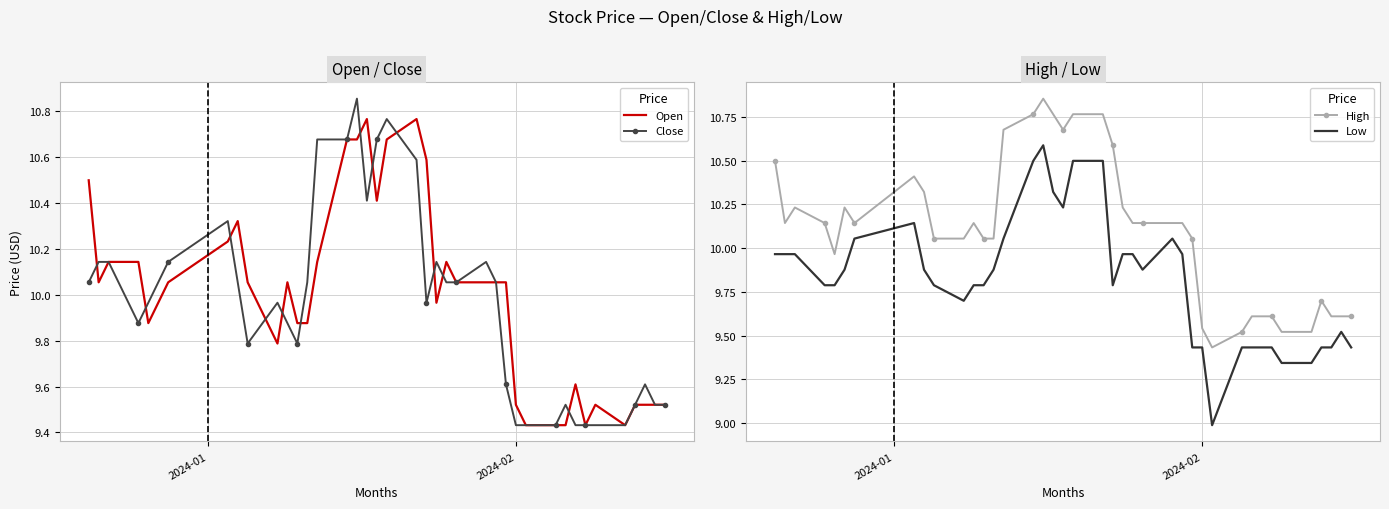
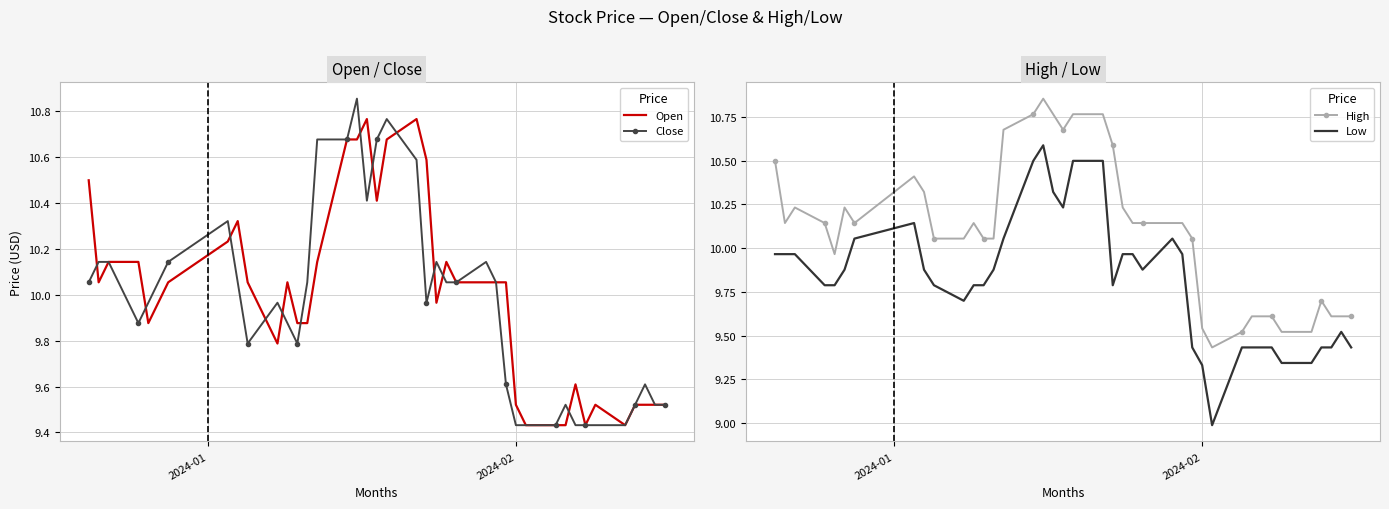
High / Low, Low, 2024-02: 9.43 -> 9.33
